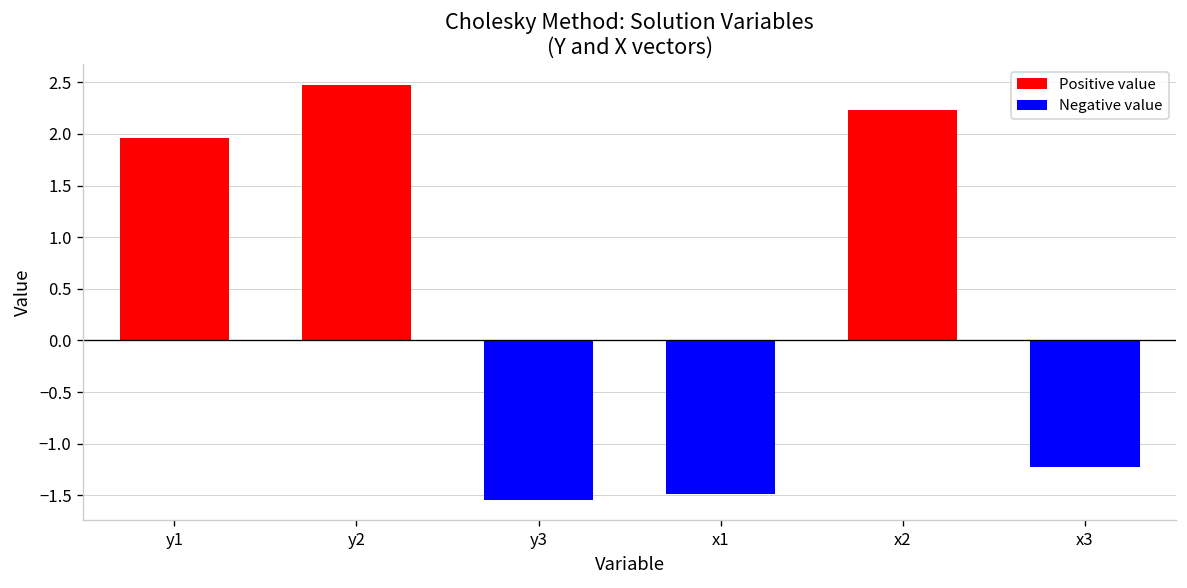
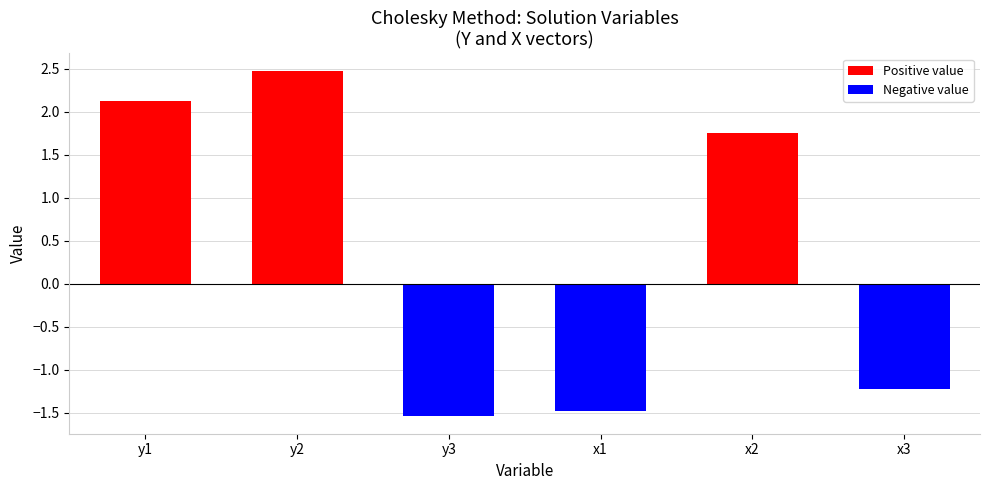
y1: 2.0 -> 2.1
x2: 2.2 -> 1.7
